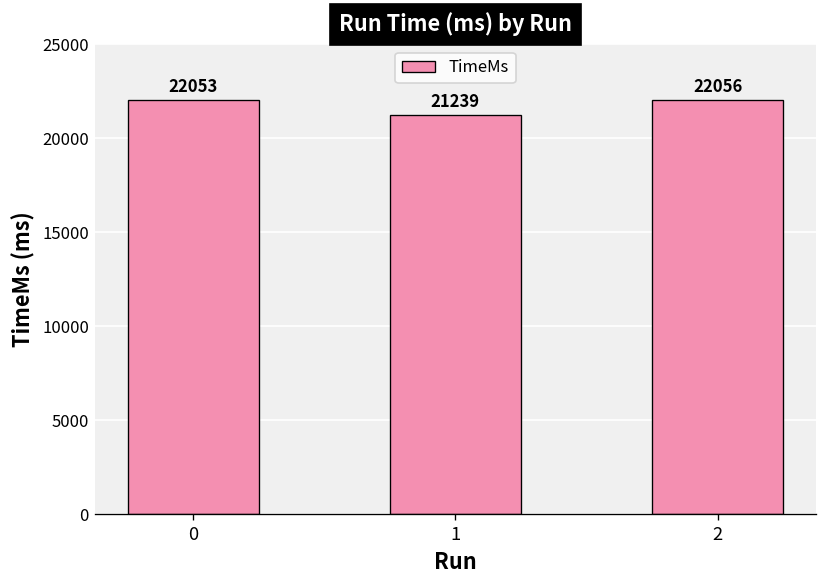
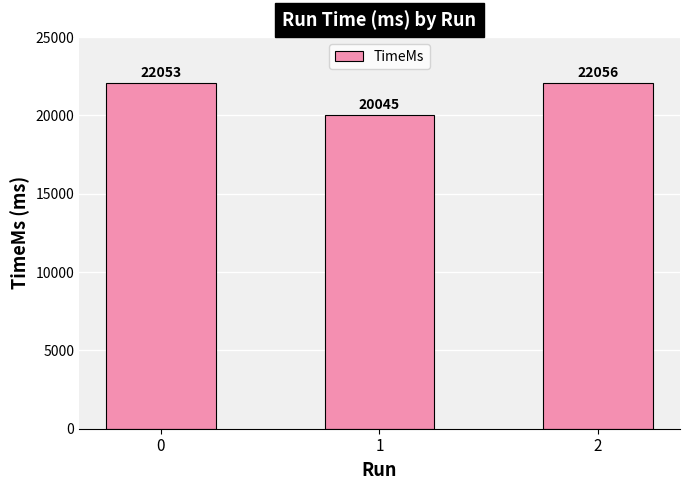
1: 21239 -> 20045
